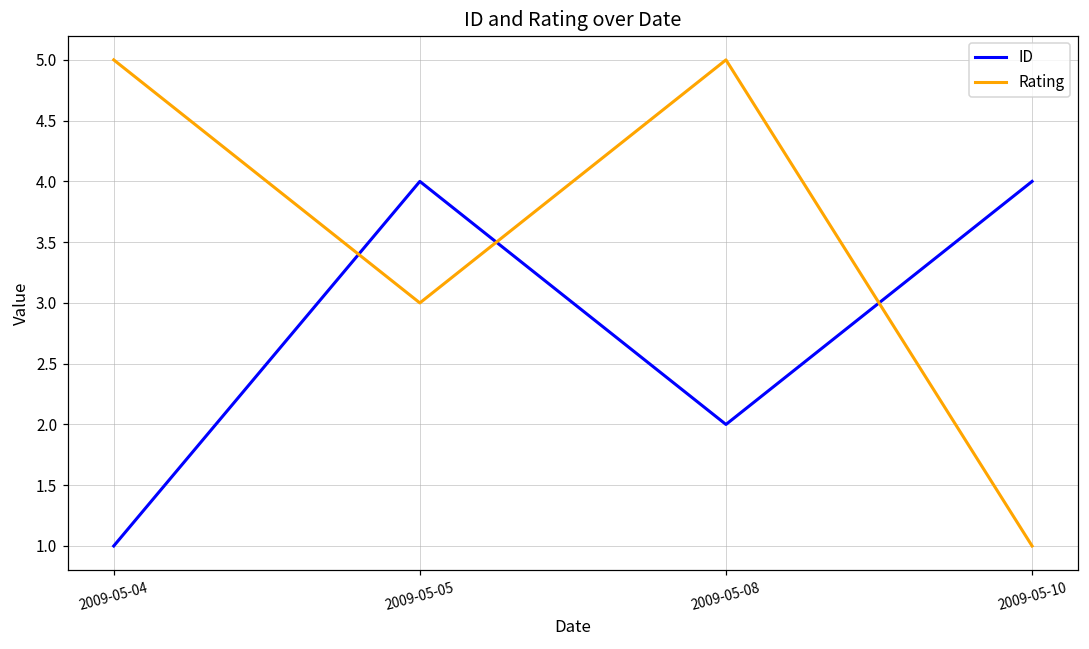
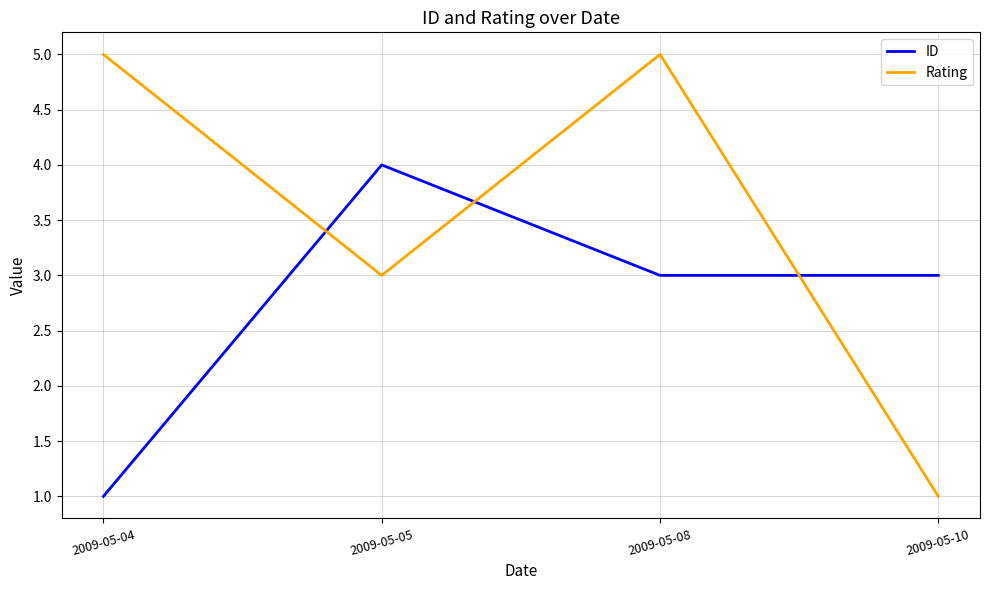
ID, 2009-05-08: 2 -> 3
ID, 2009-05-10: 4 -> 3
